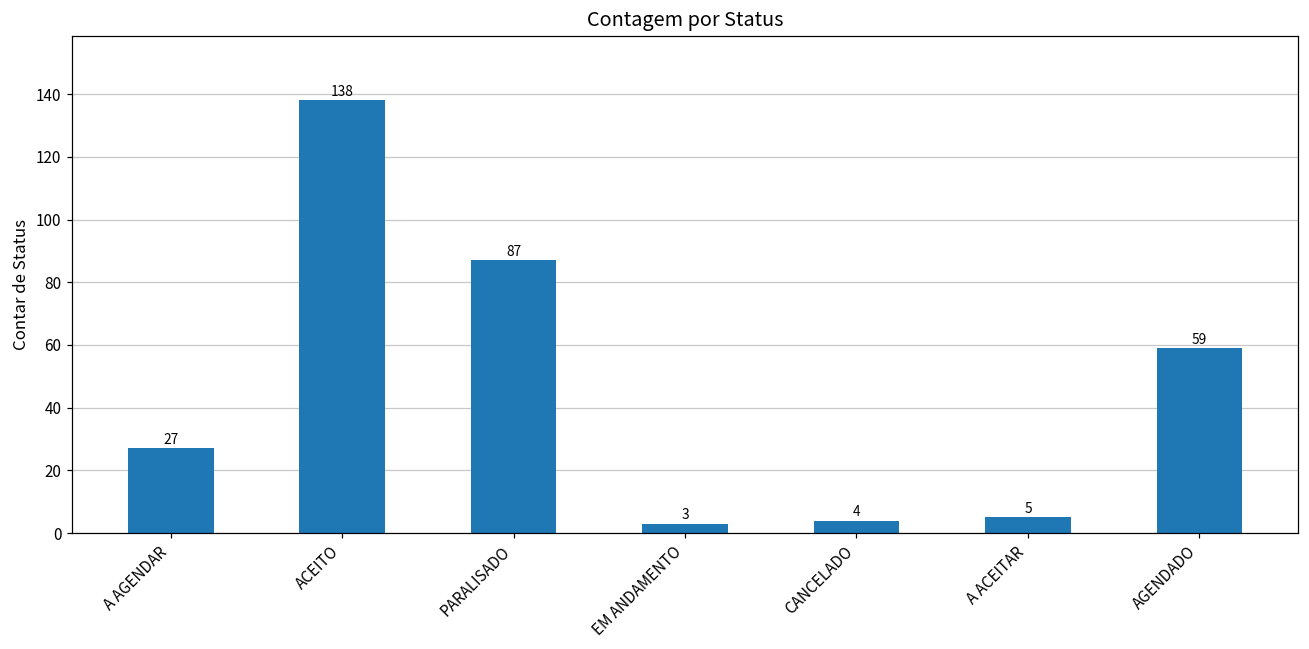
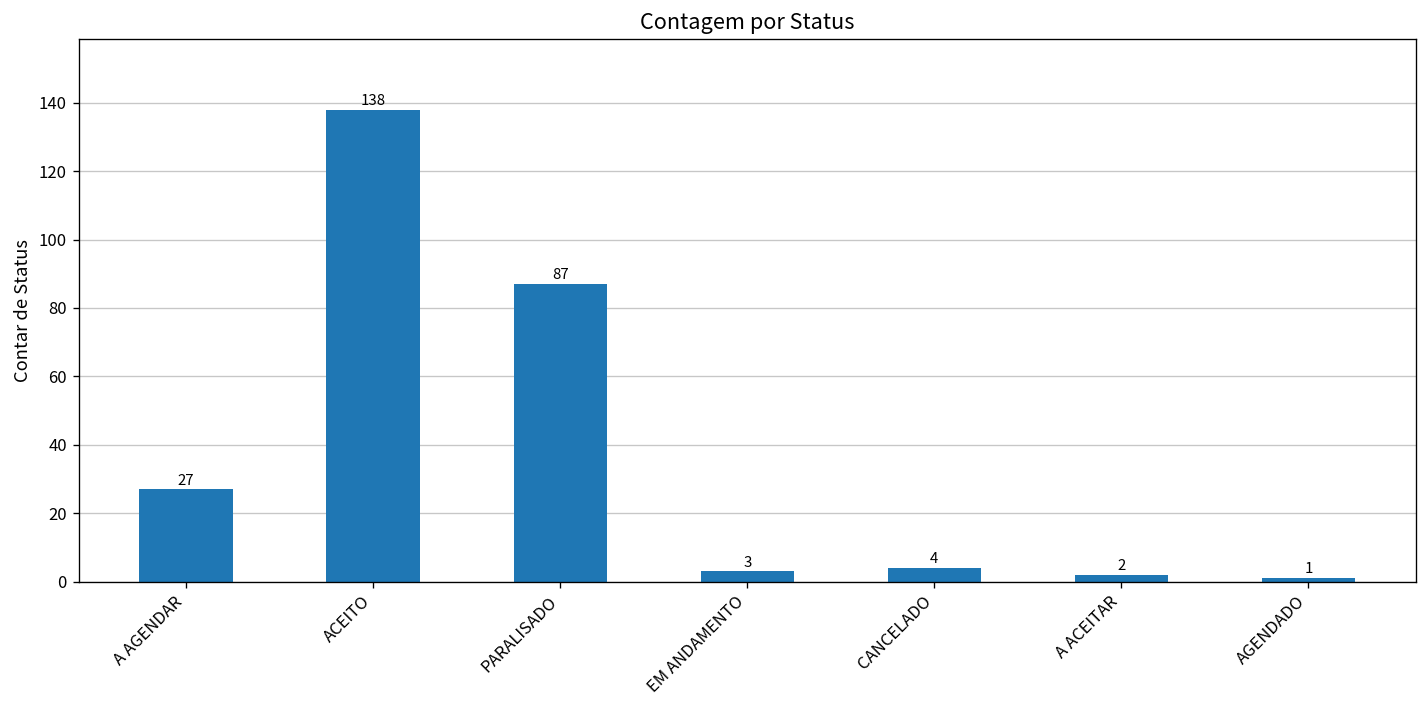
A ACEITAR: 5 -> 2
AGENDADO: 59 -> 1
